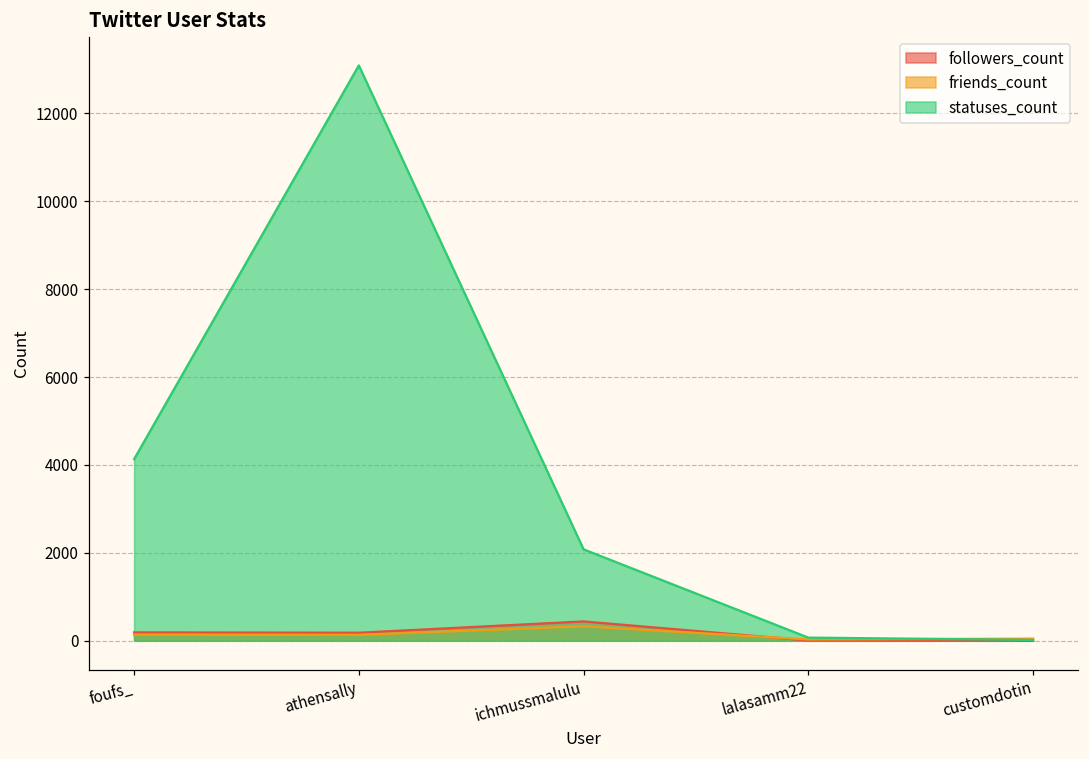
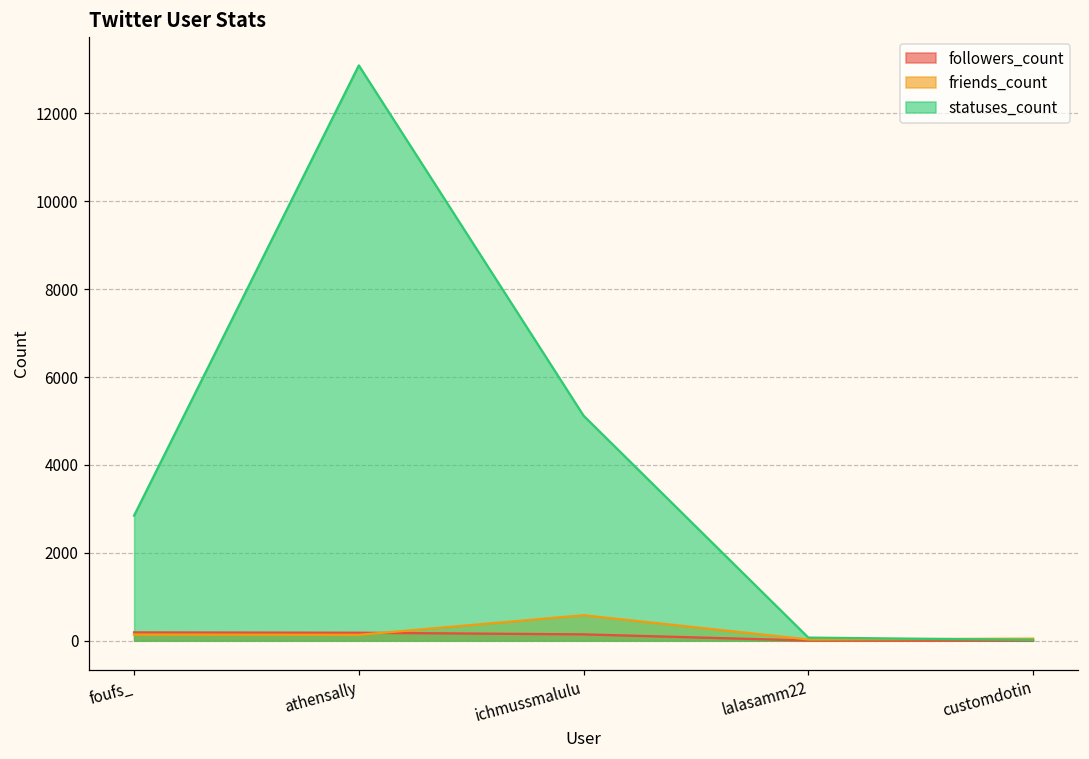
statuses_count, foufs_: 4100 -> 2800
followers_count, ichmussmalulu: 400 -> 100
friends_count, ichmussmalulu: 300 -> 600
statuses_count, ichmussmalulu: 2100 -> 5100
